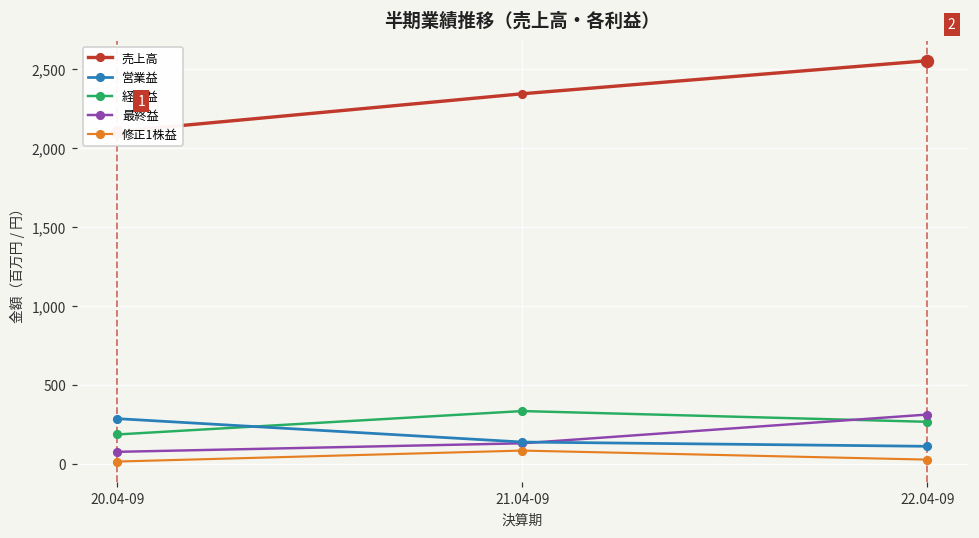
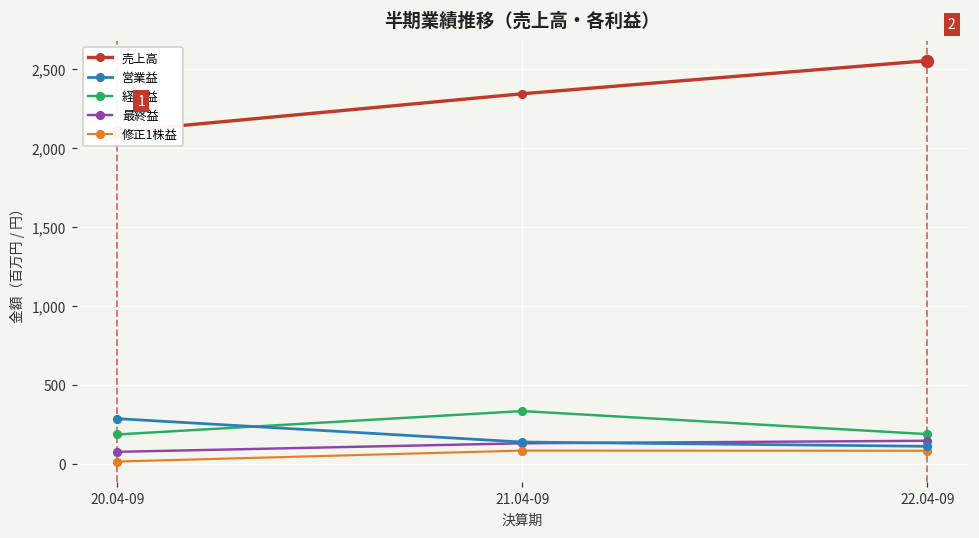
経常益, 22.04-09: 270 -> 190
最終益, 22.04-09: 310 -> 150
修正1株益, 22.04-09: 30 -> 80
